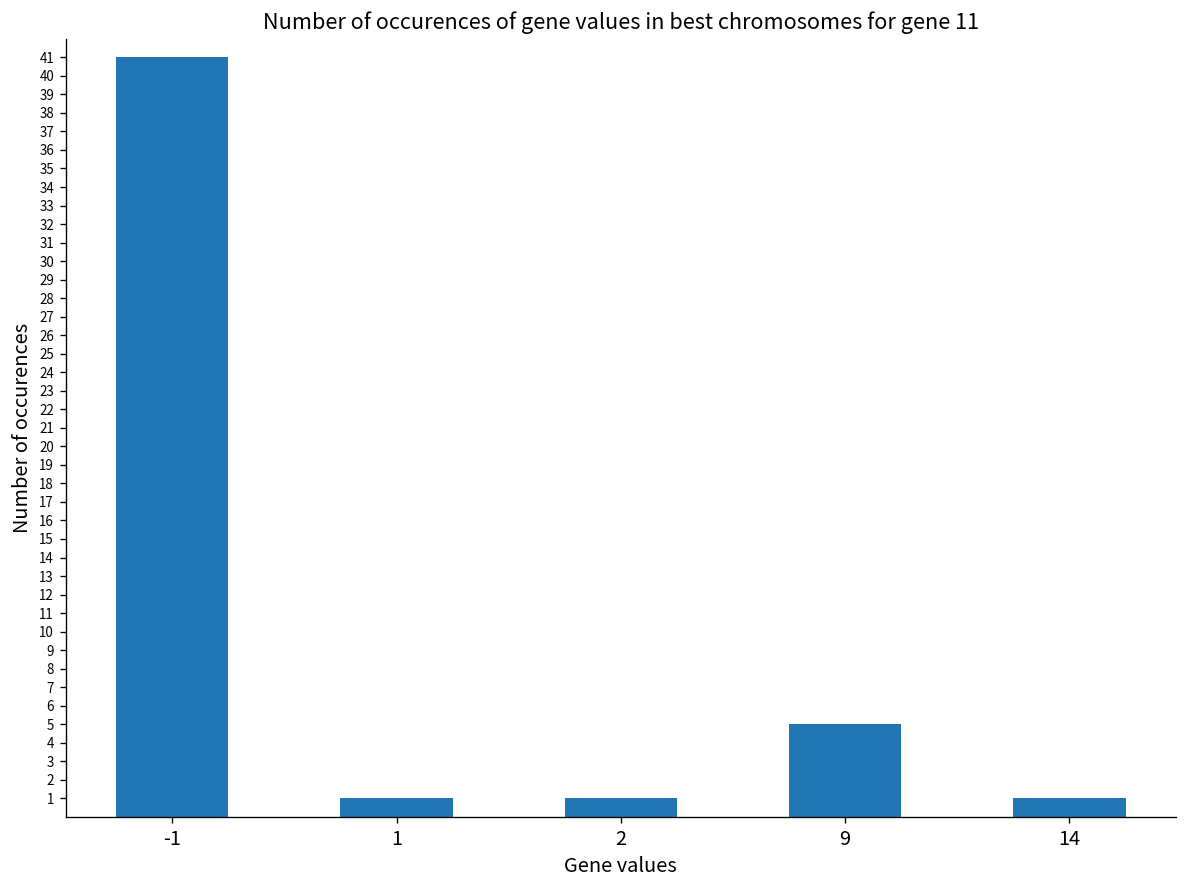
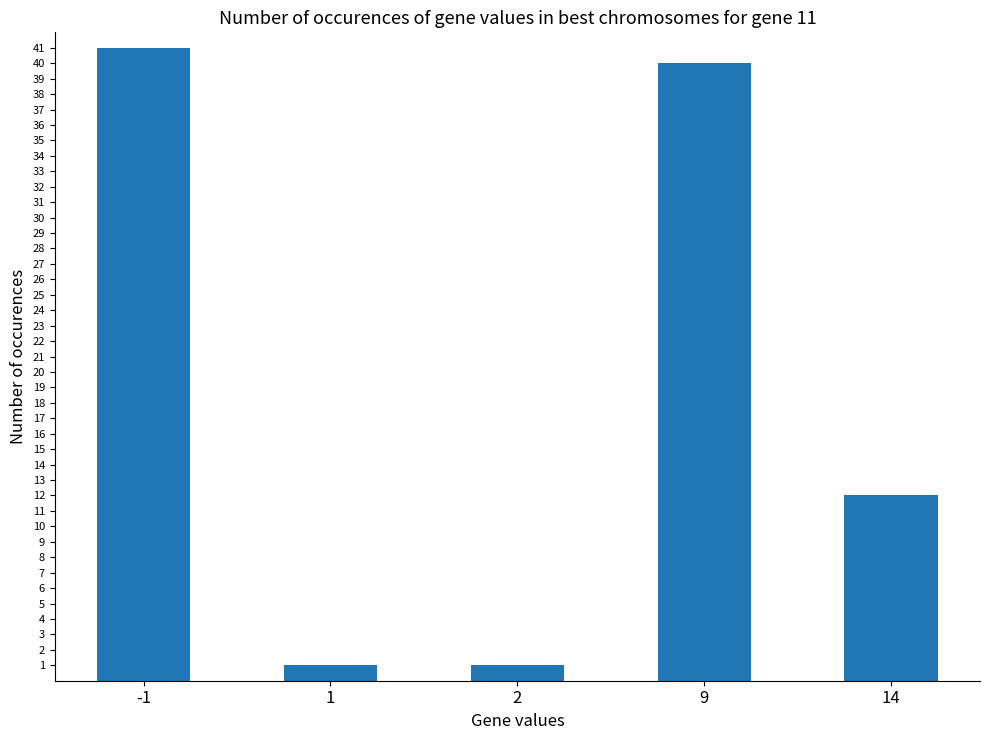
9: 5 -> 40
14: 1 -> 12
